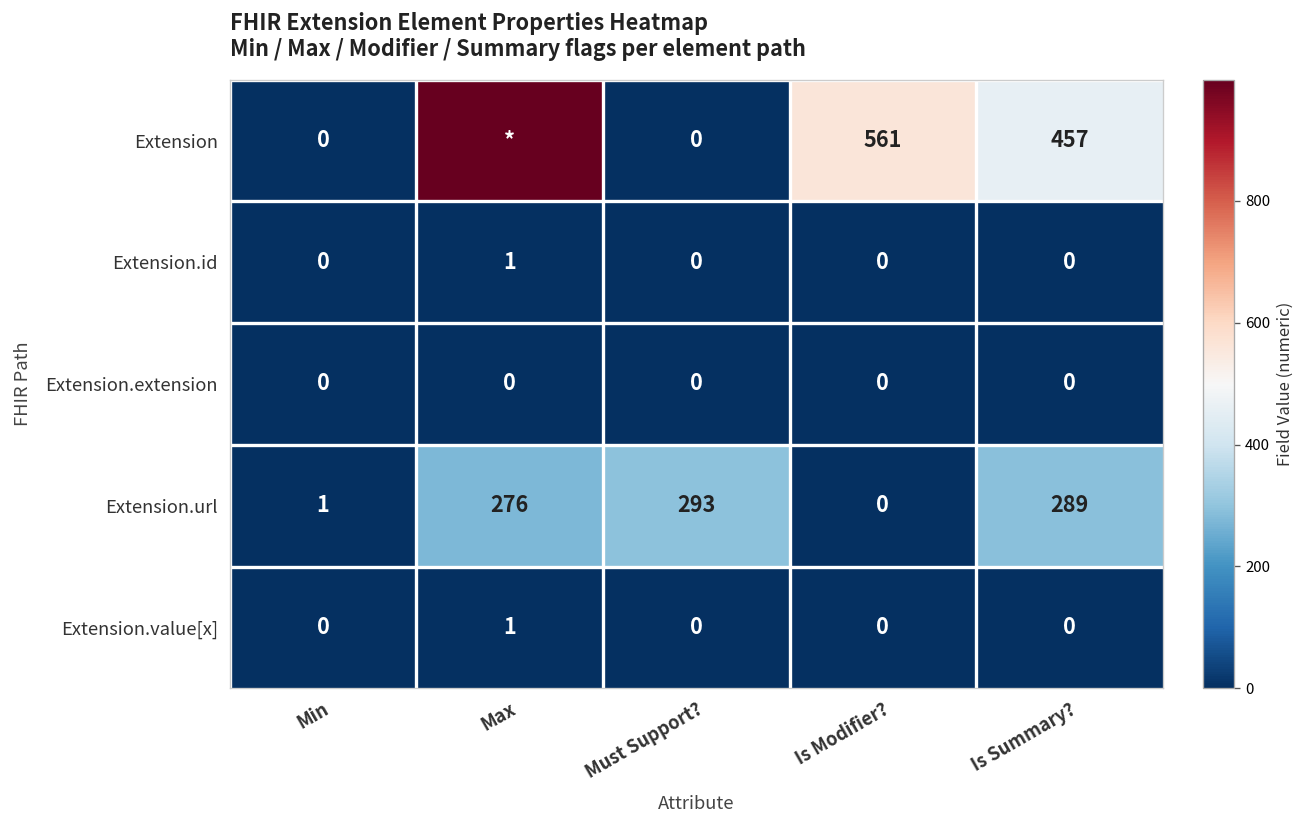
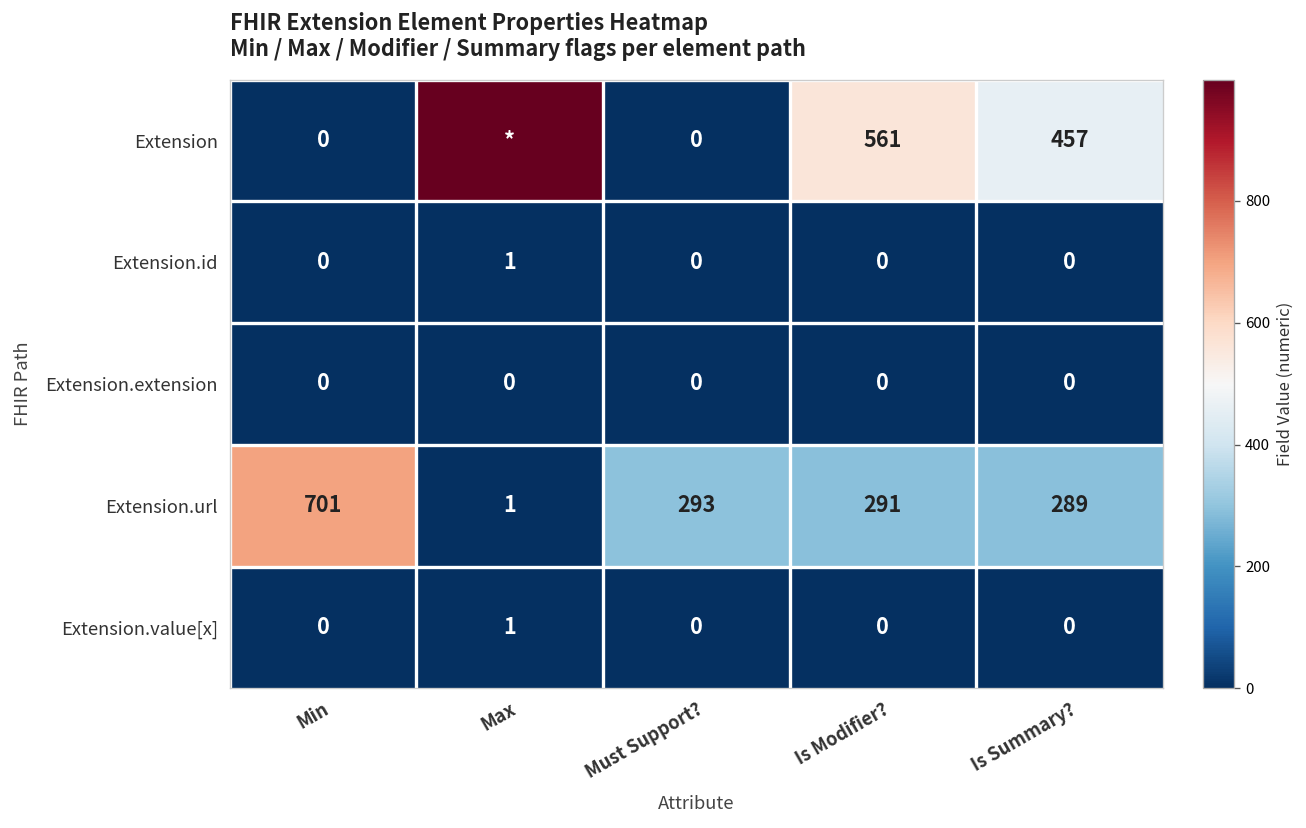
Extension.url, Min: 1 -> 701
Extension.url, Max: 276 -> 1
Extension.url, Is Modifier?: 0 -> 291
